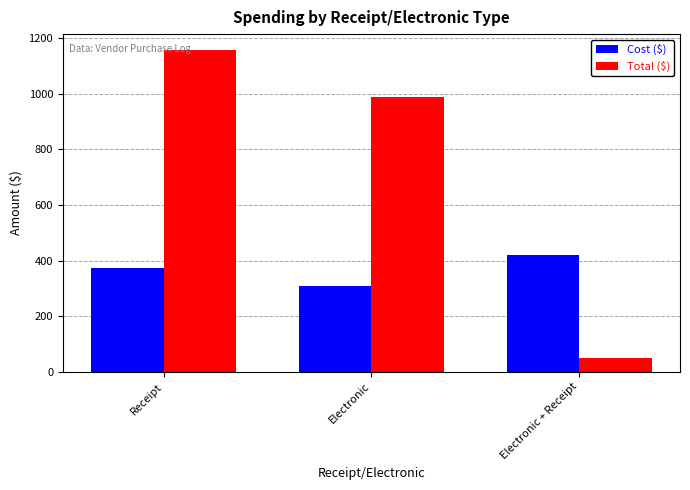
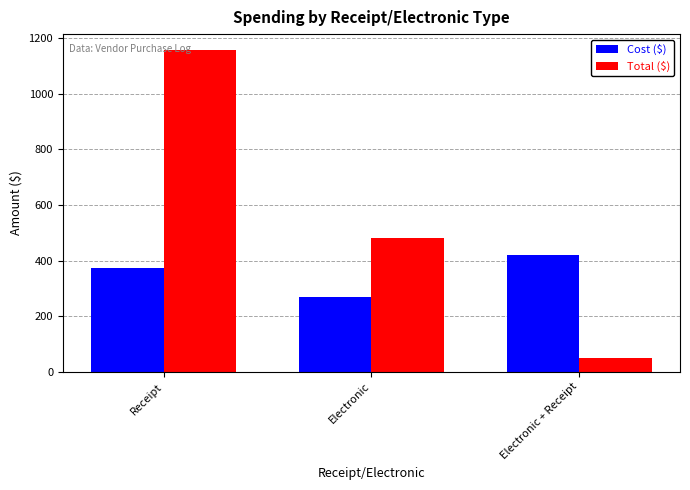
Cost ($), Electronic: 310 -> 270
Total ($), Electronic: 990 -> 480
